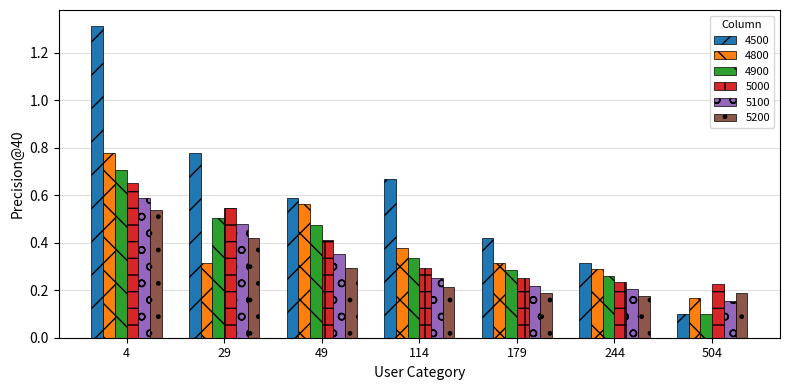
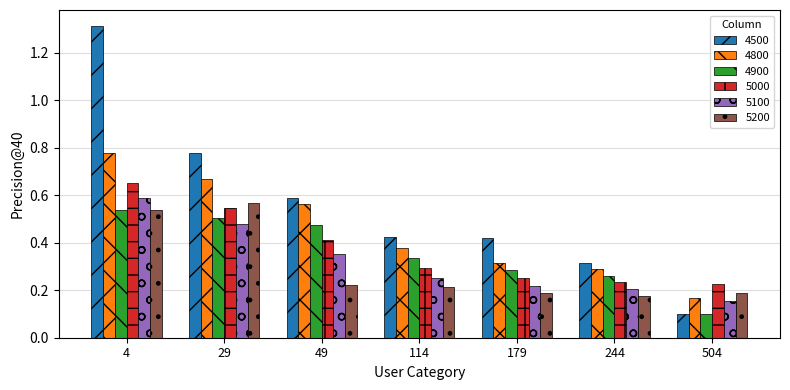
4900, 4: 0.71 -> 0.54
4800, 29: 0.32 -> 0.67
5200, 29: 0.42 -> 0.57
5200, 49: 0.29 -> 0.22
4500, 114: 0.67 -> 0.42
